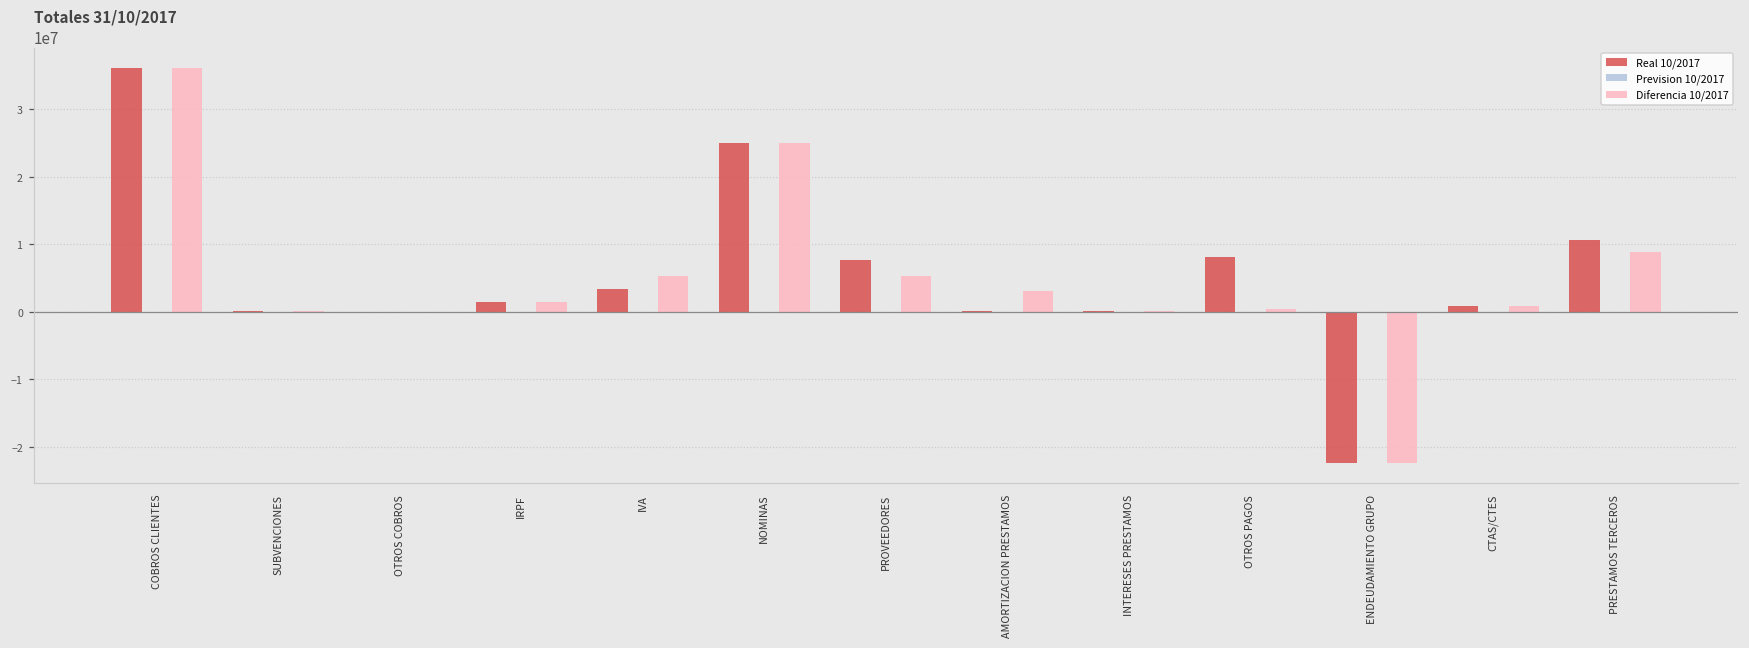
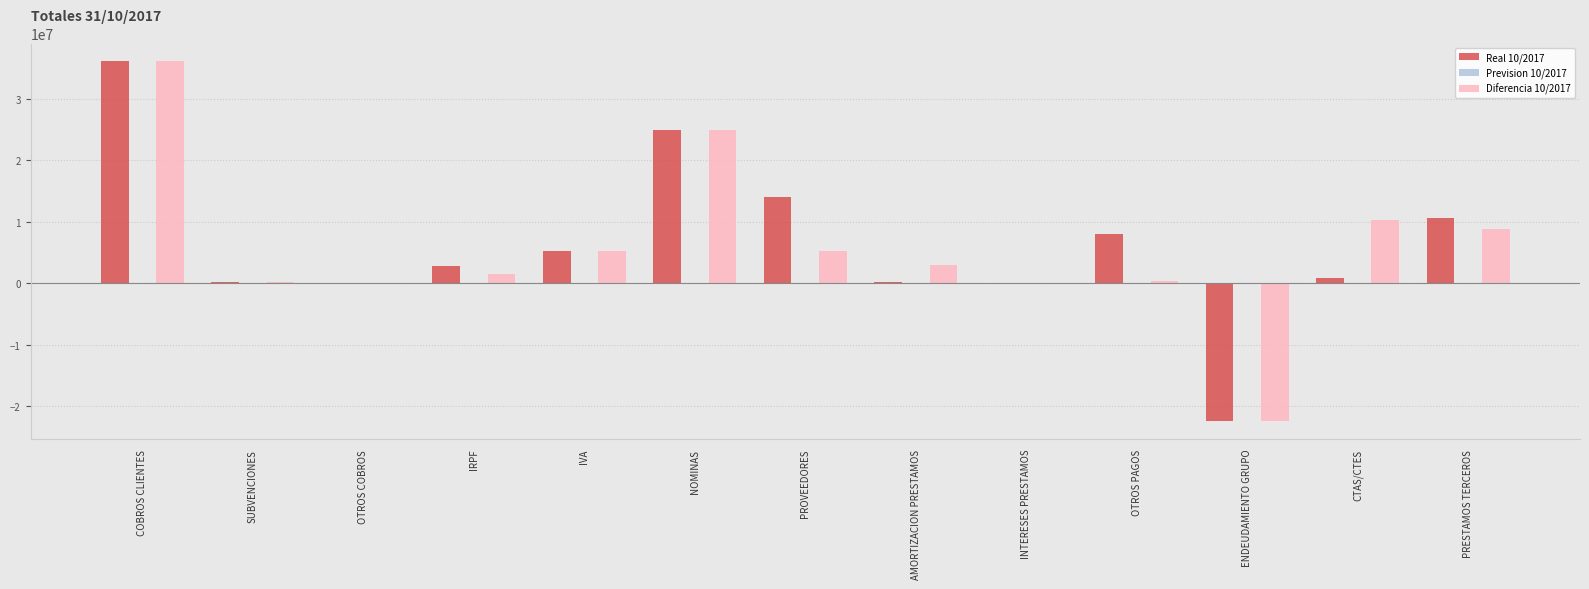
Real 10/2017, IRPF: 1000000 -> 3000000
Real 10/2017, IVA: 3000000 -> 5000000
Real 10/2017, PROVEEDORES: 8000000 -> 14000000
Diferencia 10/2017, CTAS/CTES: 1000000 -> 10000000
